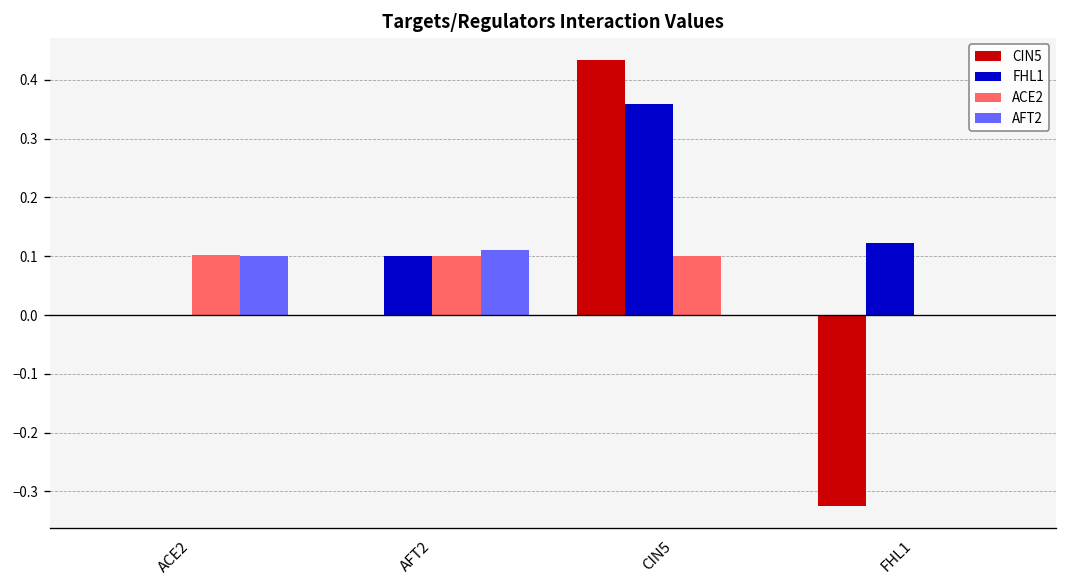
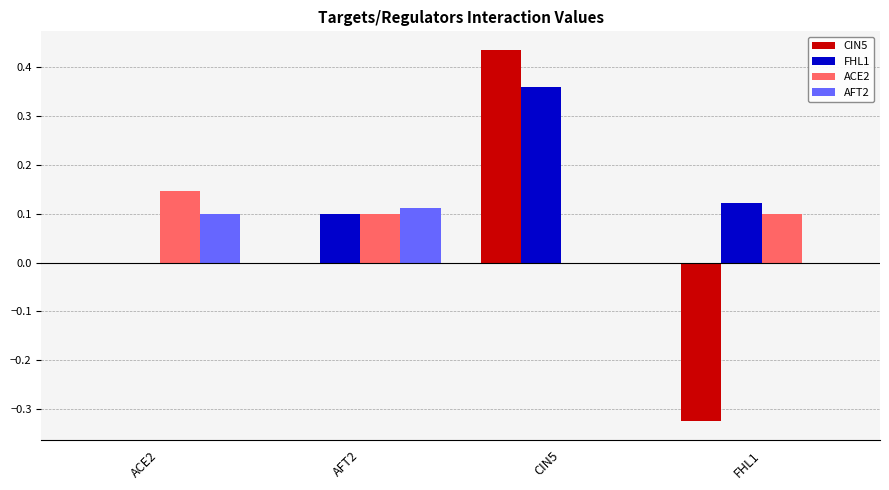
ACE2, ACE2: 0.10 -> 0.15
ACE2, CIN5: 0.1 -> 0.0
ACE2, FHL1: 0.0 -> 0.1
